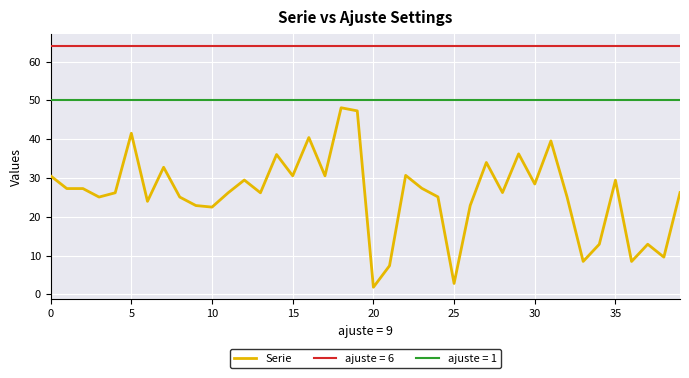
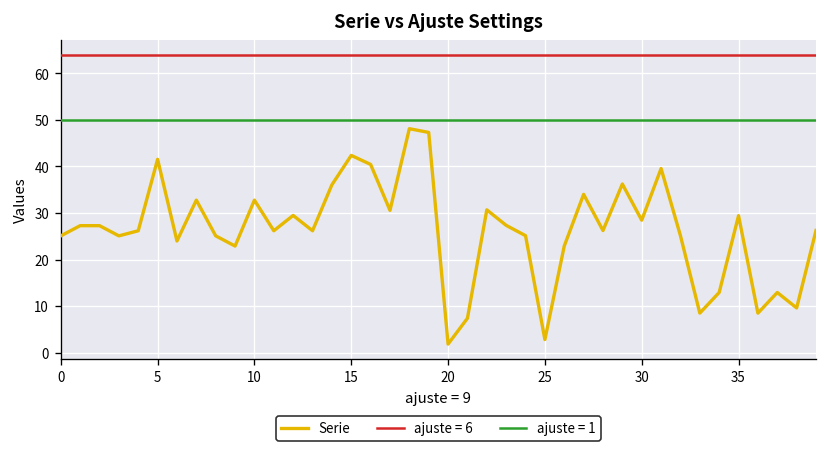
Serie, 0: 31 -> 25
Serie, 10: 22 -> 33
Serie, 15: 31 -> 42
